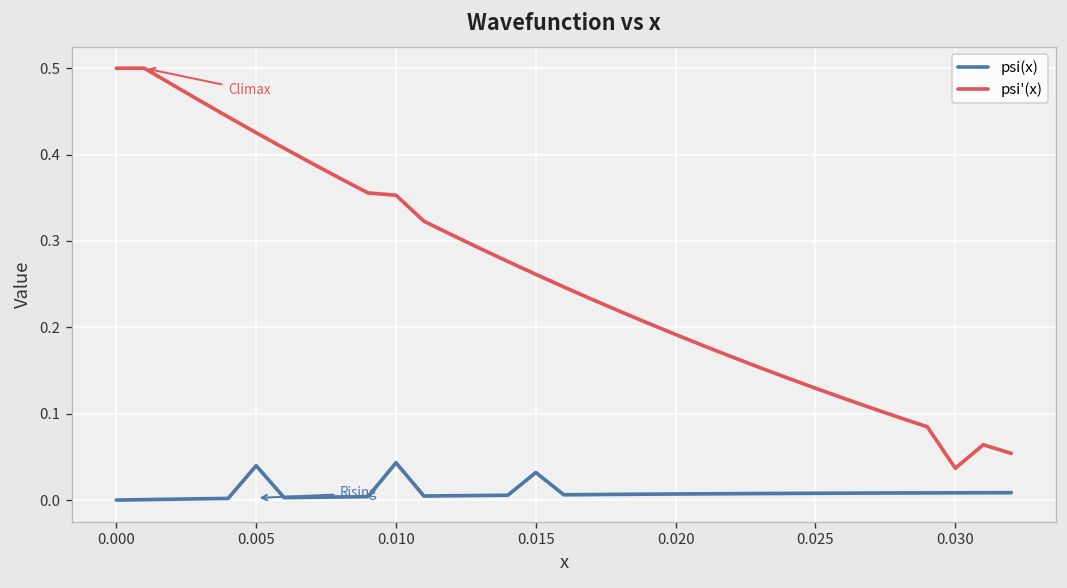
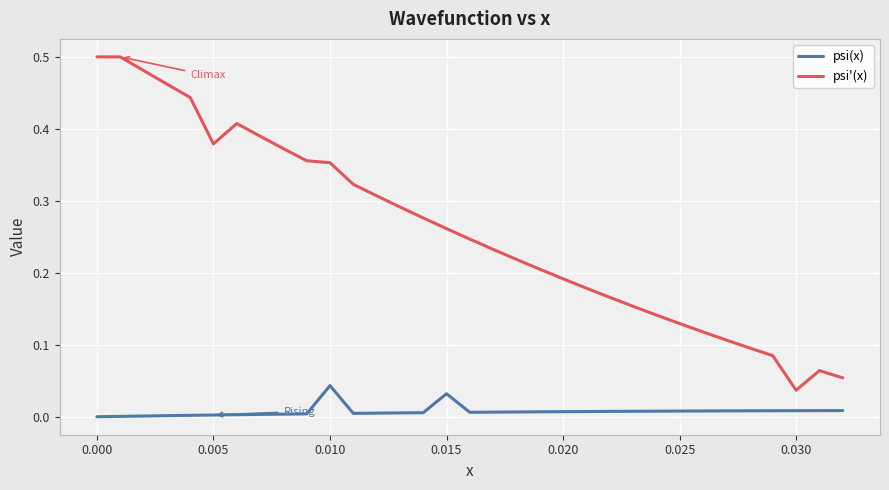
psi(x), 0.005: 0.04 -> 0.00
psi'(x), 0.005: 0.43 -> 0.38
